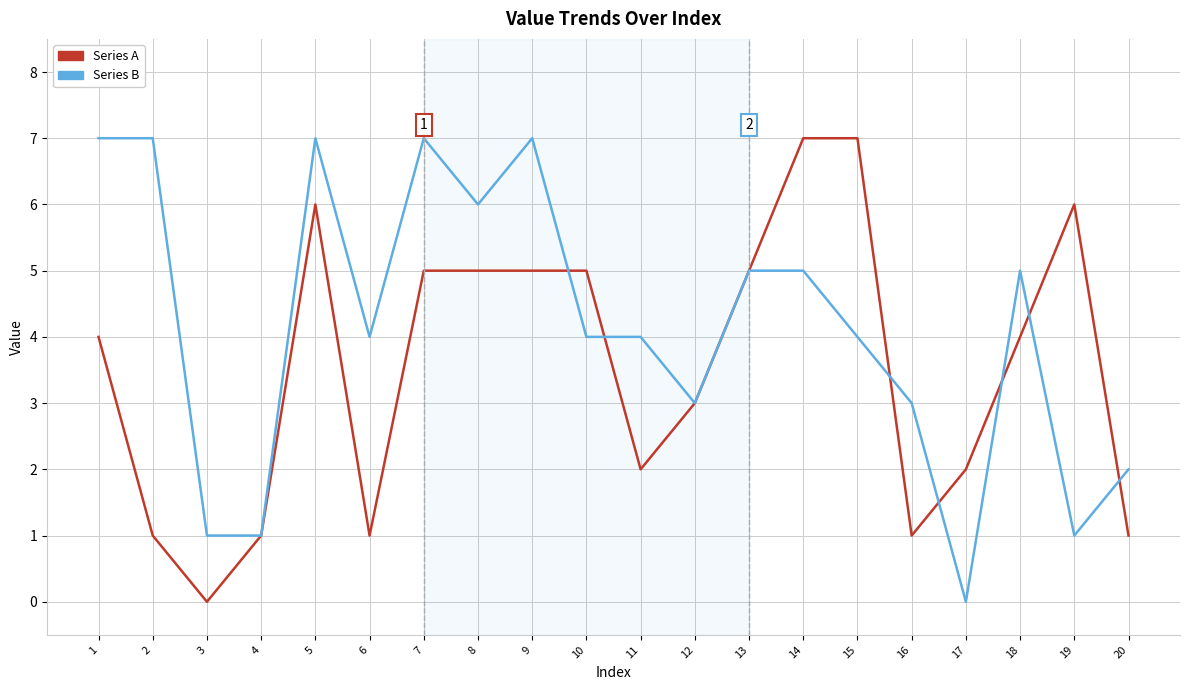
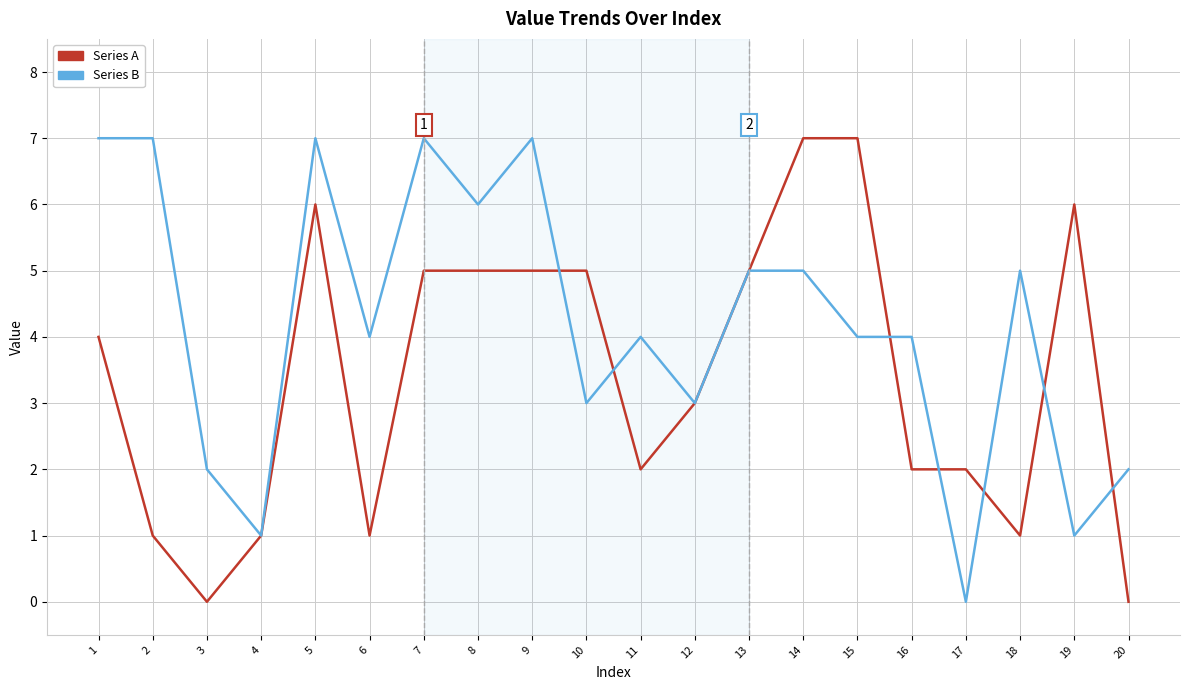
Series B, 3: 1 -> 2
Series B, 10: 4 -> 3
Series A, 16: 1 -> 2
Series B, 16: 3 -> 4
Series A, 18: 4 -> 1
Series A, 20: 1 -> 0
